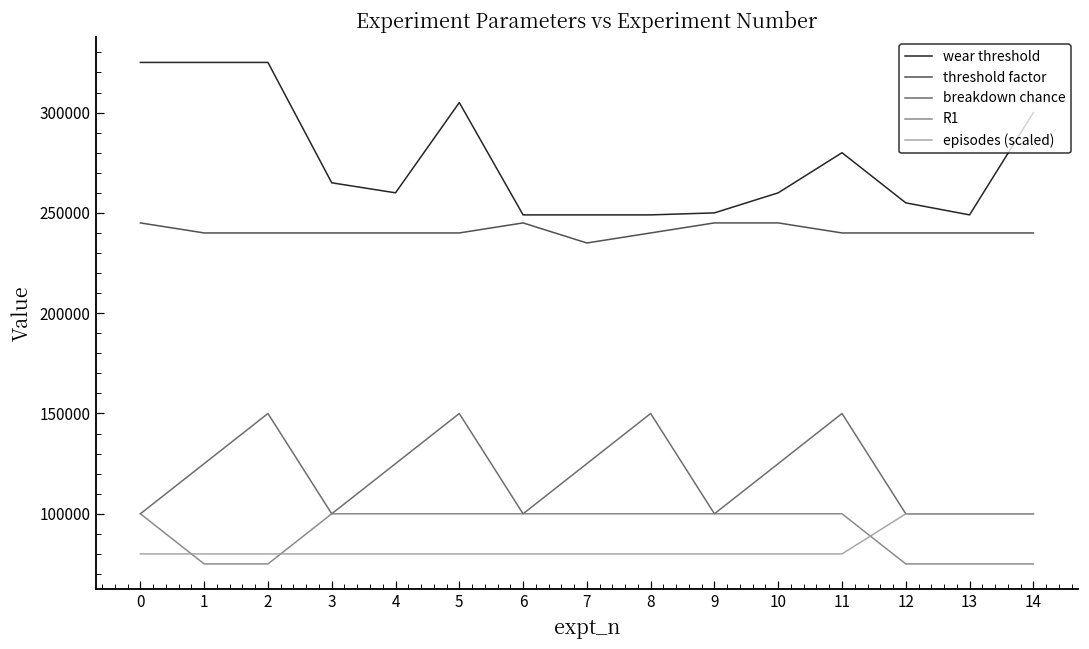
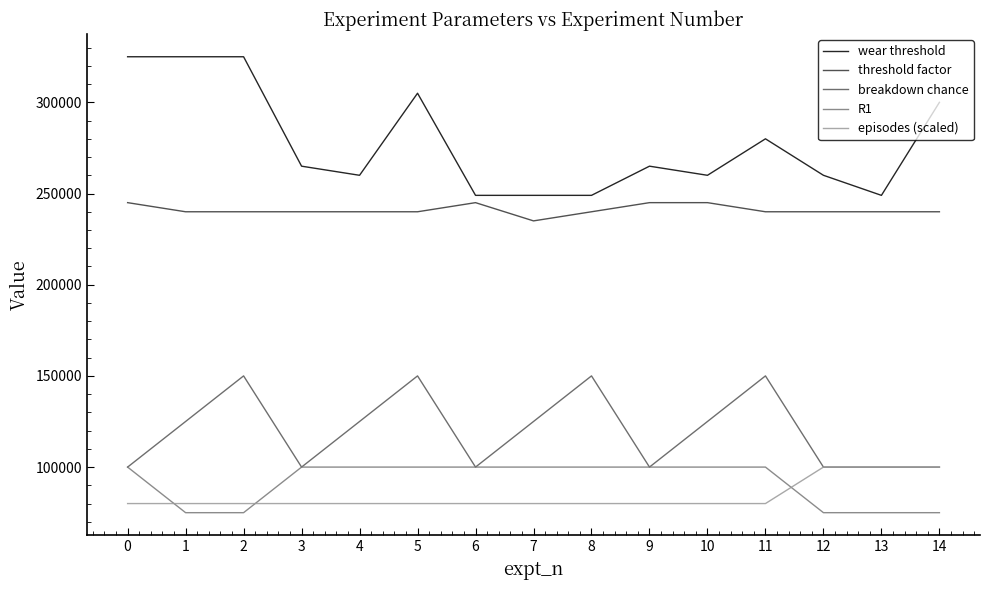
wear threshold, 9: 250000 -> 265000
wear threshold, 12: 255000 -> 260000
